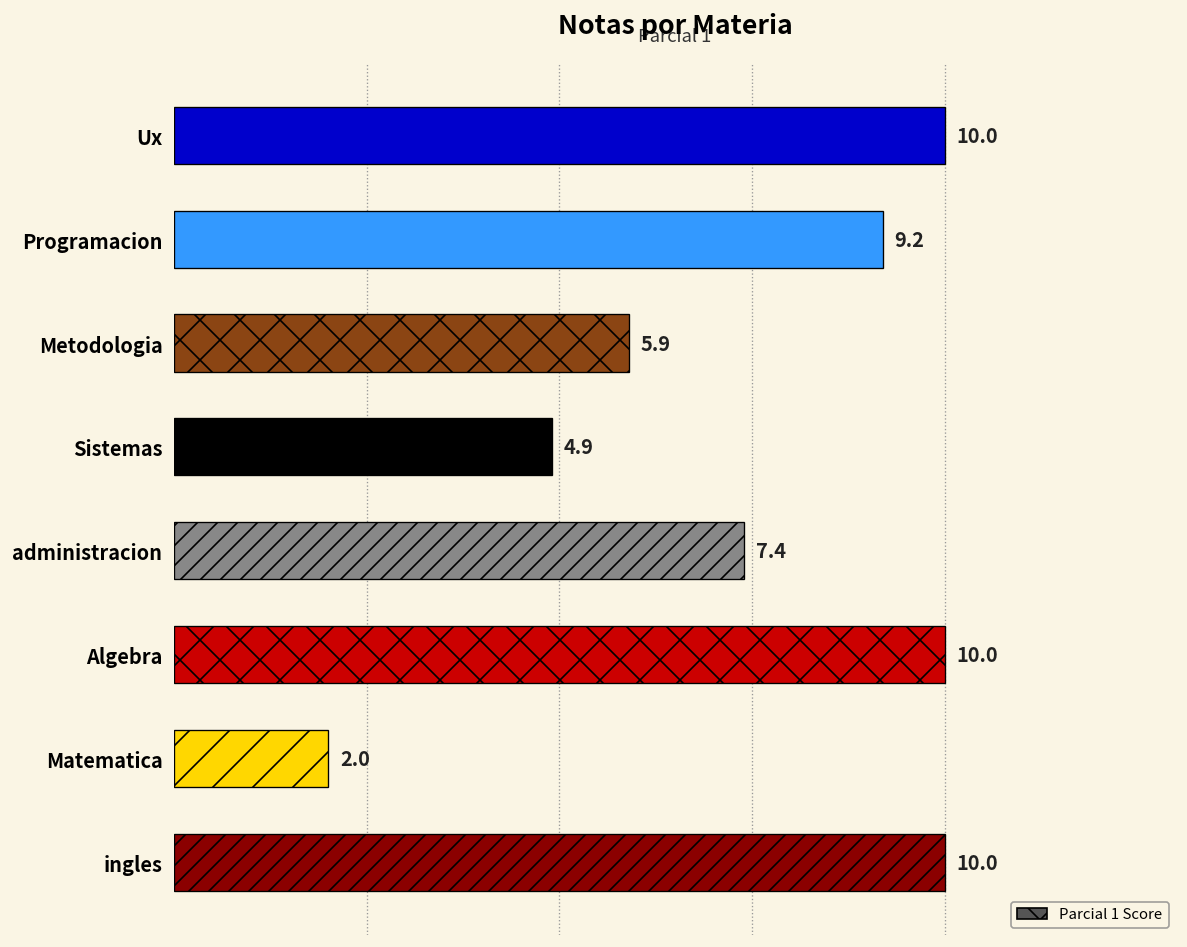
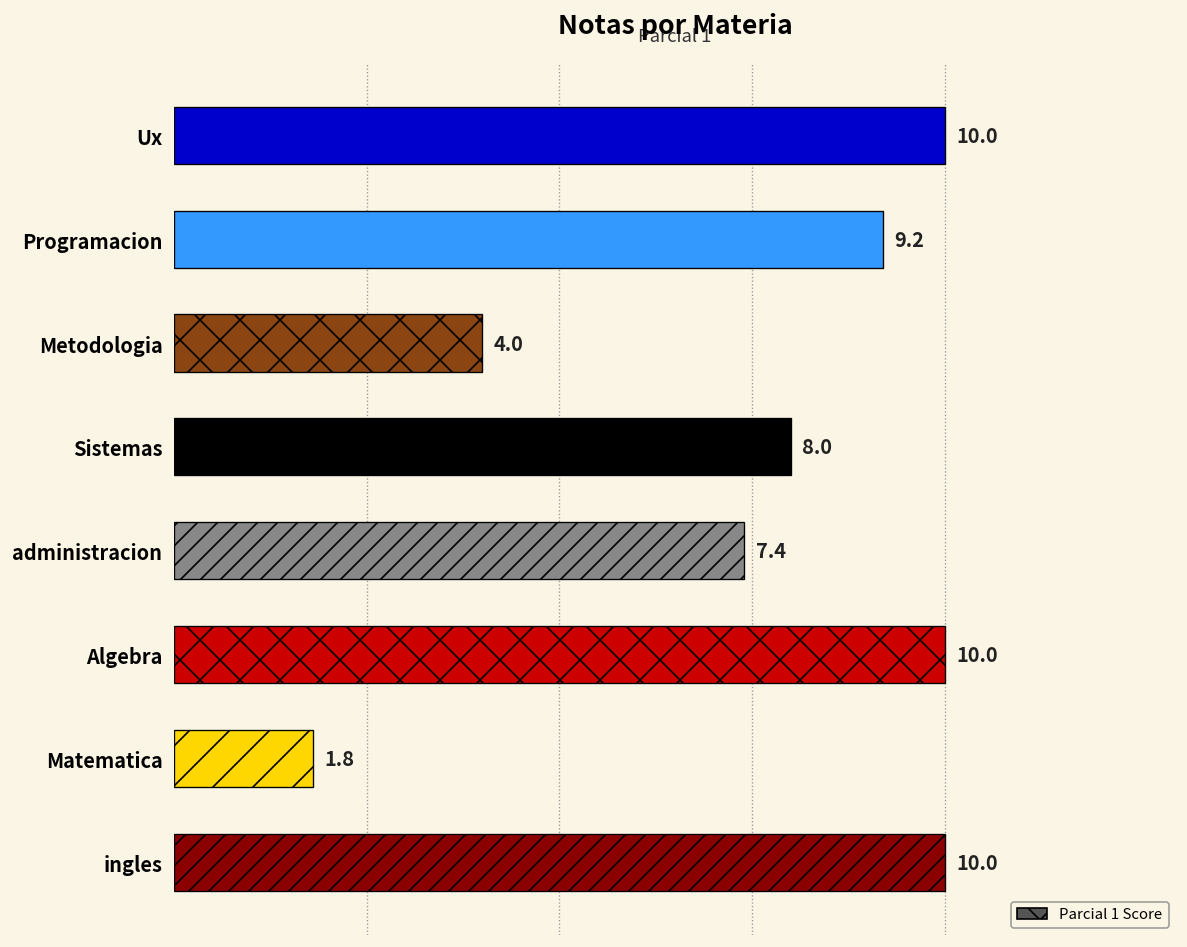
Metodologia: 5.9 -> 4.0
Sistemas: 4.9 -> 8.0
Matematica: 2.0 -> 1.8
